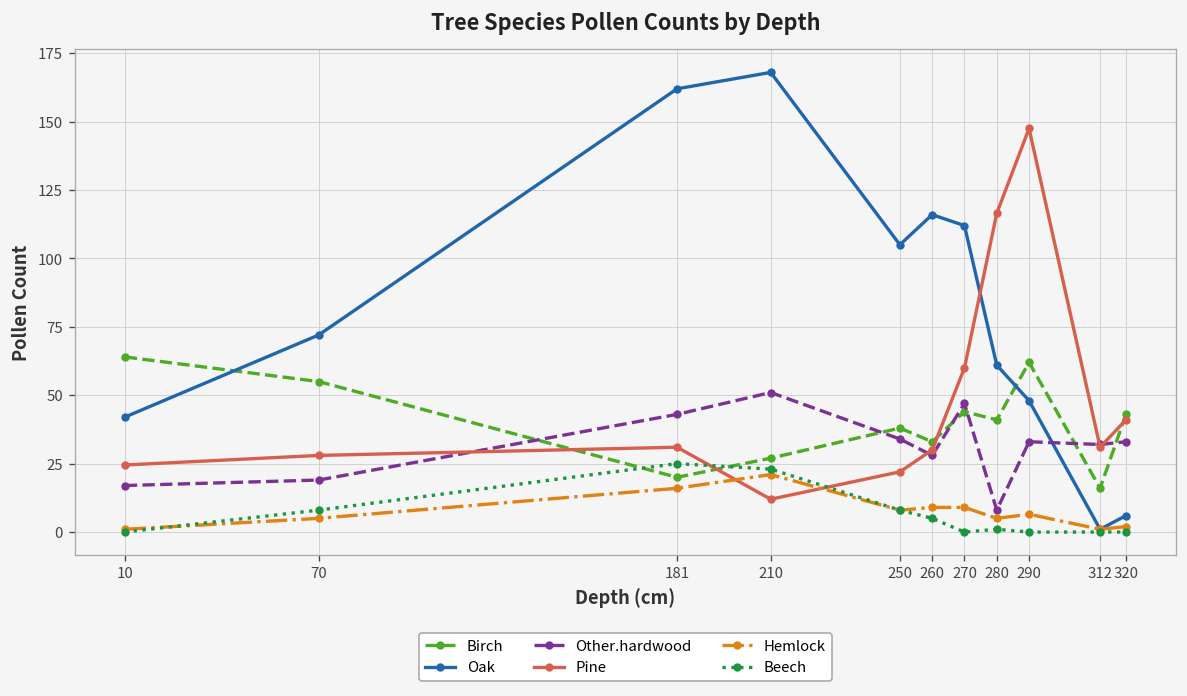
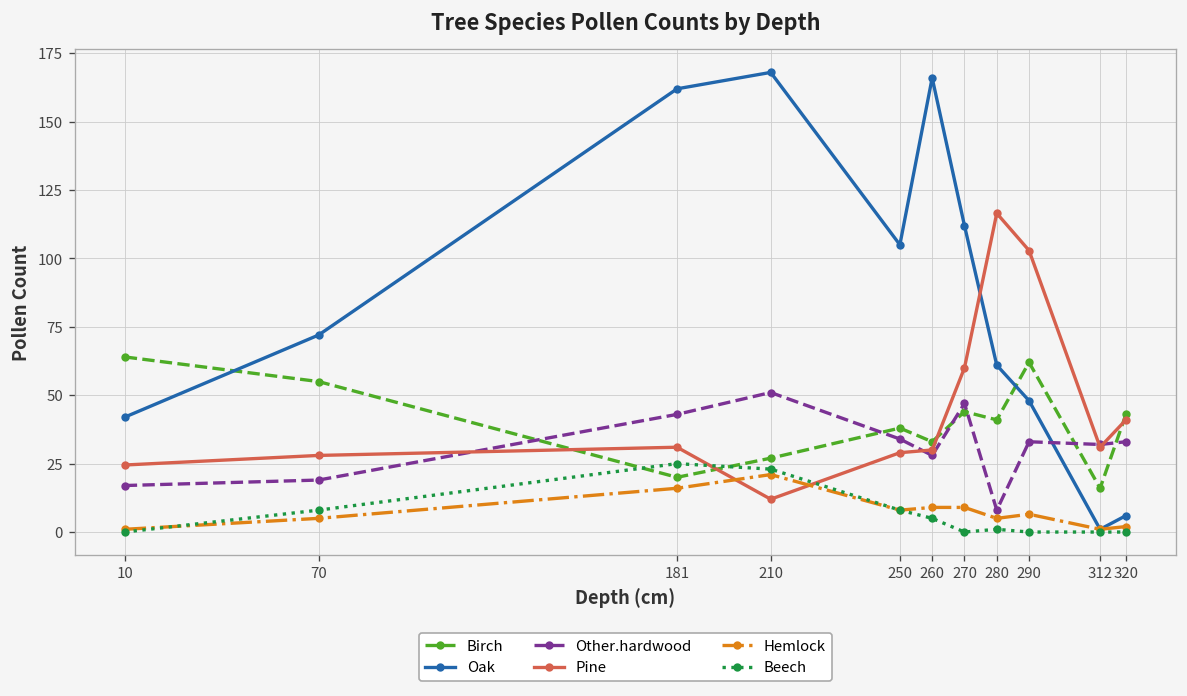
Pine, 250: 22 -> 29
Oak, 260: 116 -> 166
Pine, 290: 148 -> 103
